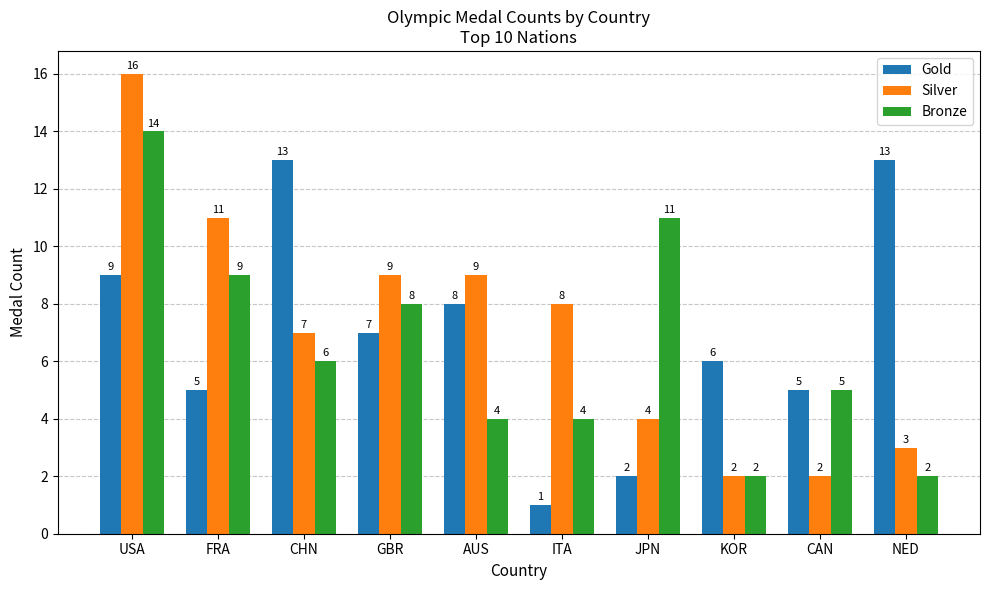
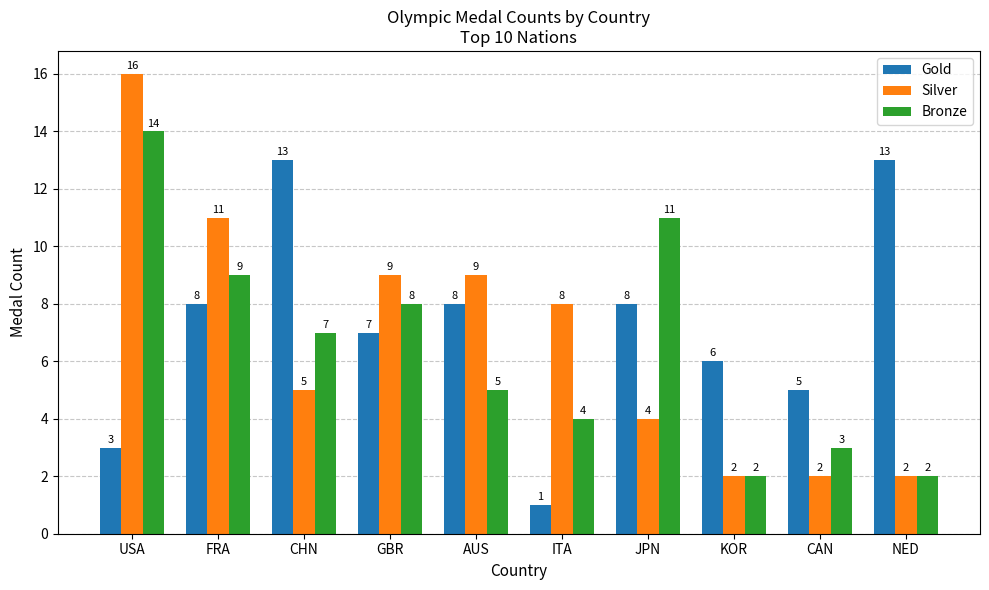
Gold, USA: 9 -> 3
Gold, FRA: 5 -> 8
Silver, CHN: 7 -> 5
Bronze, CHN: 6 -> 7
Bronze, AUS: 4 -> 5
Gold, JPN: 2 -> 8
Bronze, CAN: 5 -> 3
Silver, NED: 3 -> 2
